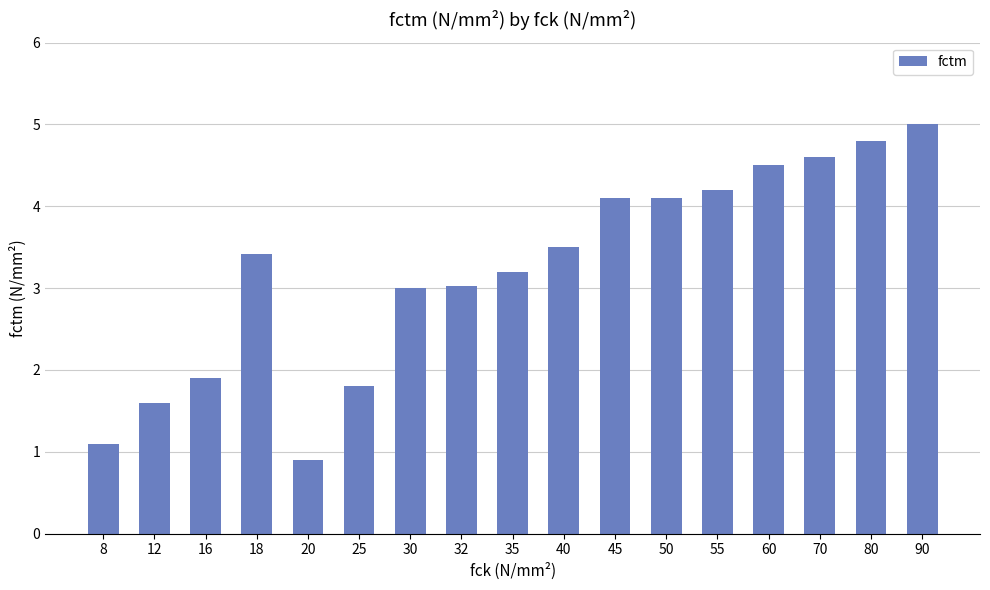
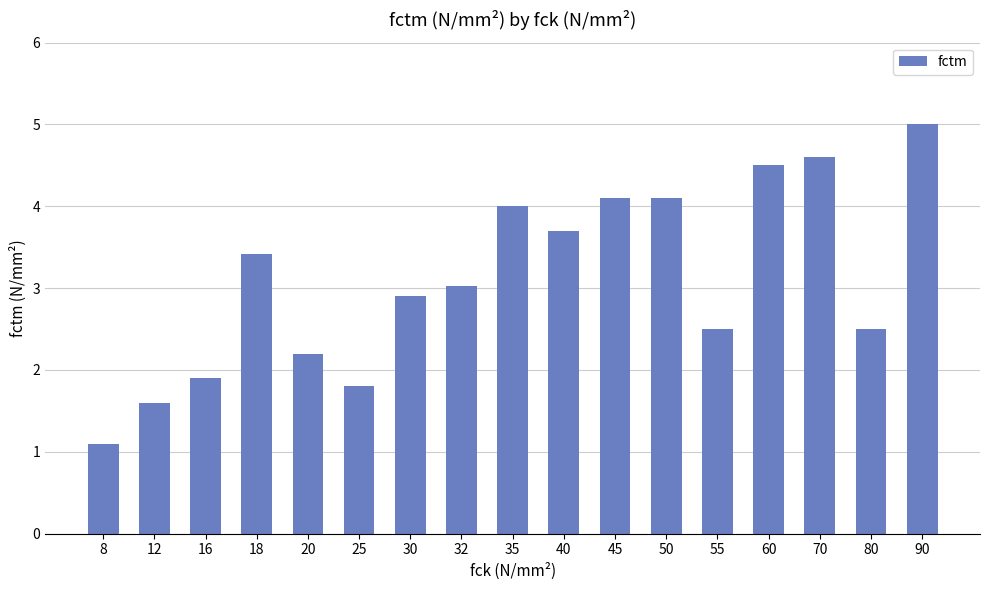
20: 0.9 -> 2.2
30: 3.0 -> 2.9
35: 3.2 -> 4.0
40: 3.5 -> 3.7
55: 4.2 -> 2.5
80: 4.8 -> 2.5
